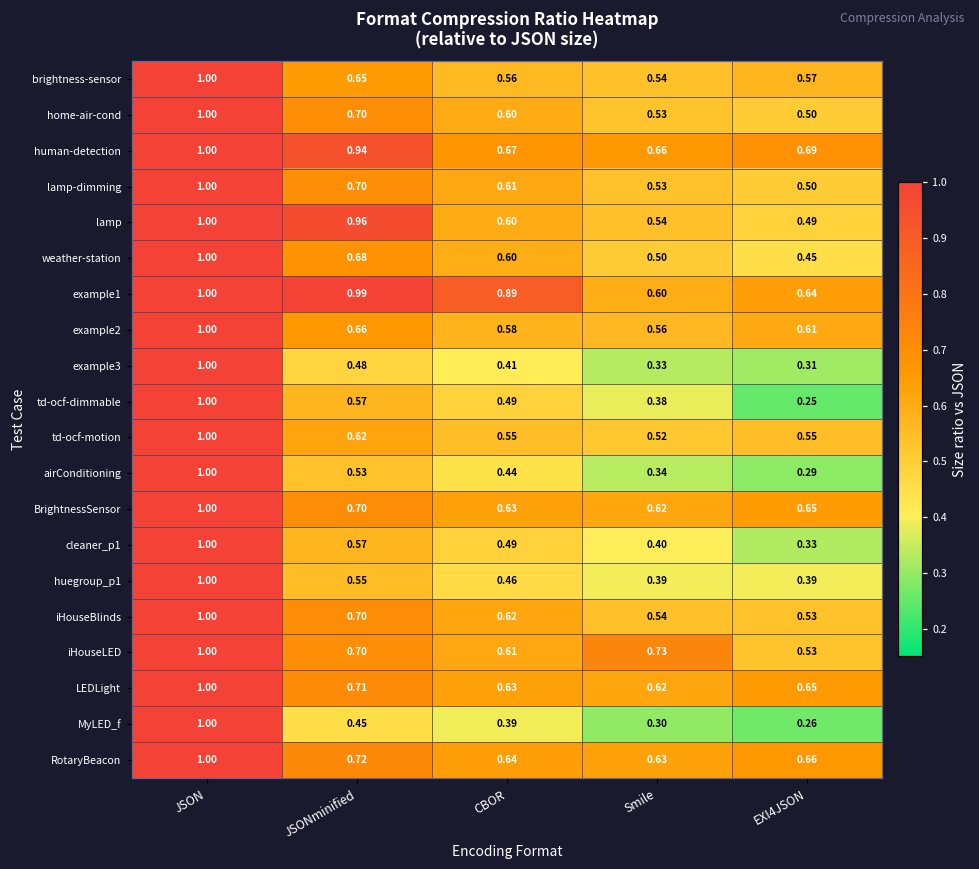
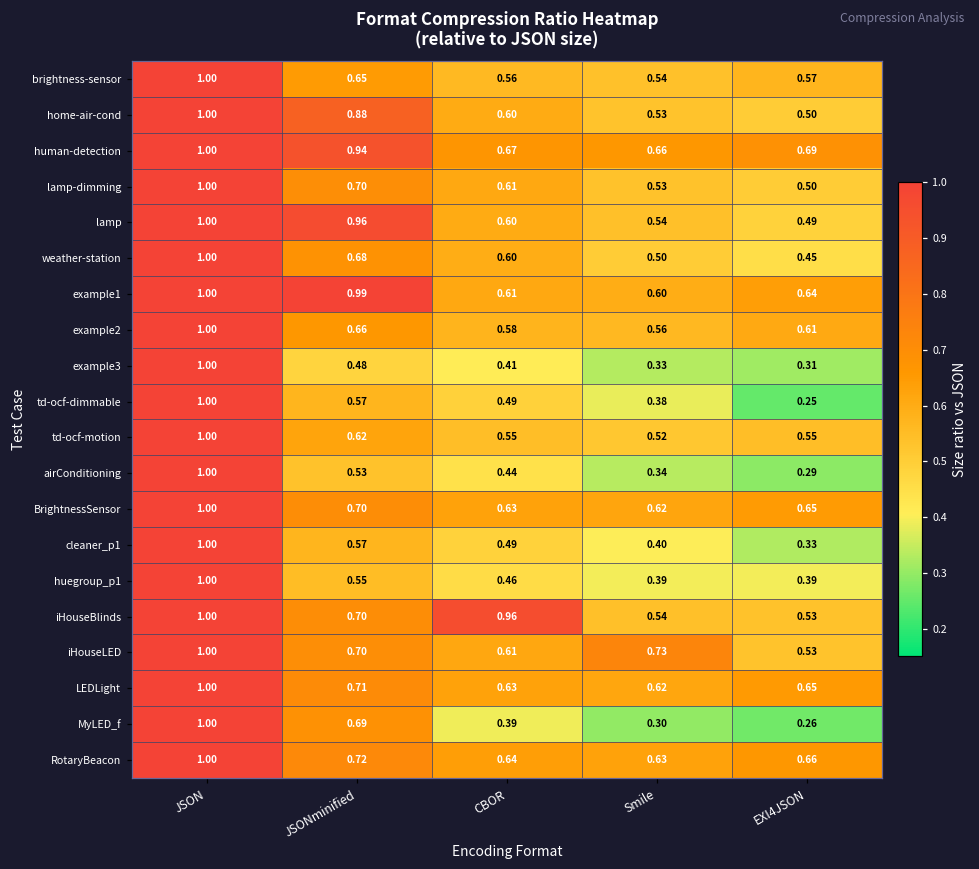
home-air-cond, JSONminified: 0.70 -> 0.88
example1, CBOR: 0.89 -> 0.61
iHouseBlinds, CBOR: 0.62 -> 0.96
MyLED_f, JSONminified: 0.45 -> 0.69
